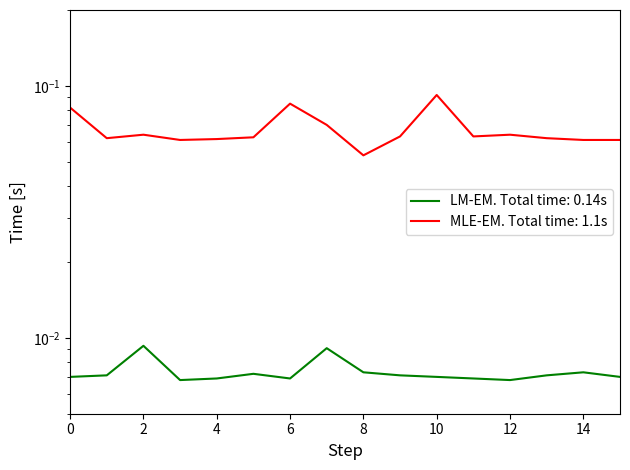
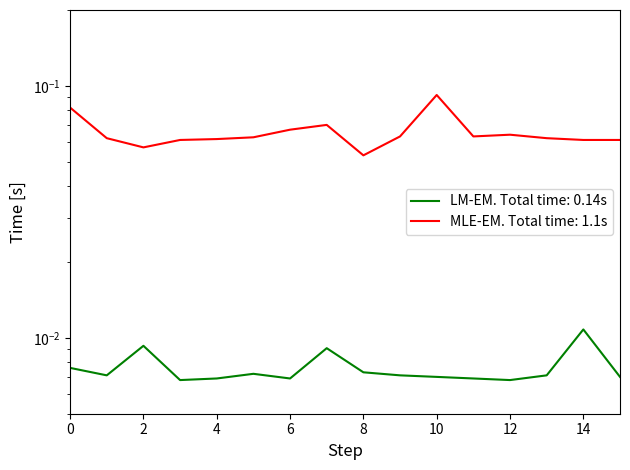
LM-EM. Total time: 0.14s, 0: 0.0070 -> 0.0076
MLE-EM. Total time: 1.1s, 2: 0.064 -> 0.057
MLE-EM. Total time: 1.1s, 6: 0.085 -> 0.067
LM-EM. Total time: 0.14s, 14: 0.0073 -> 0.0108
